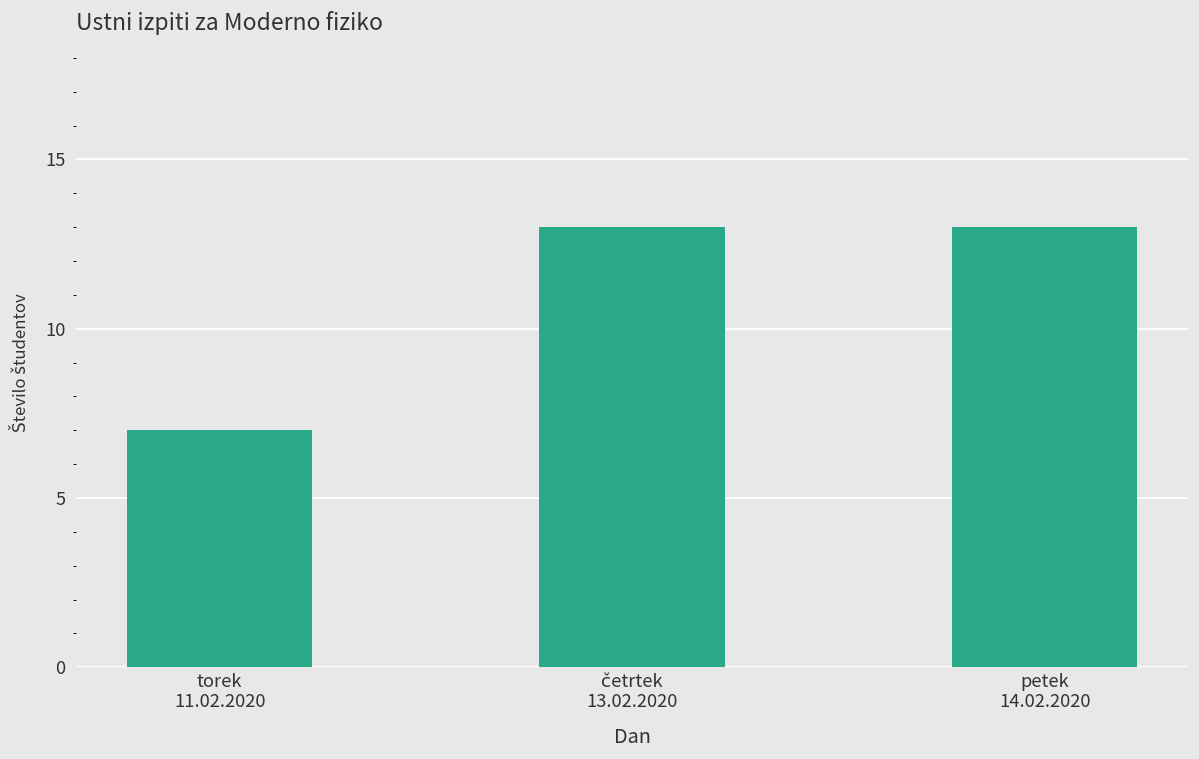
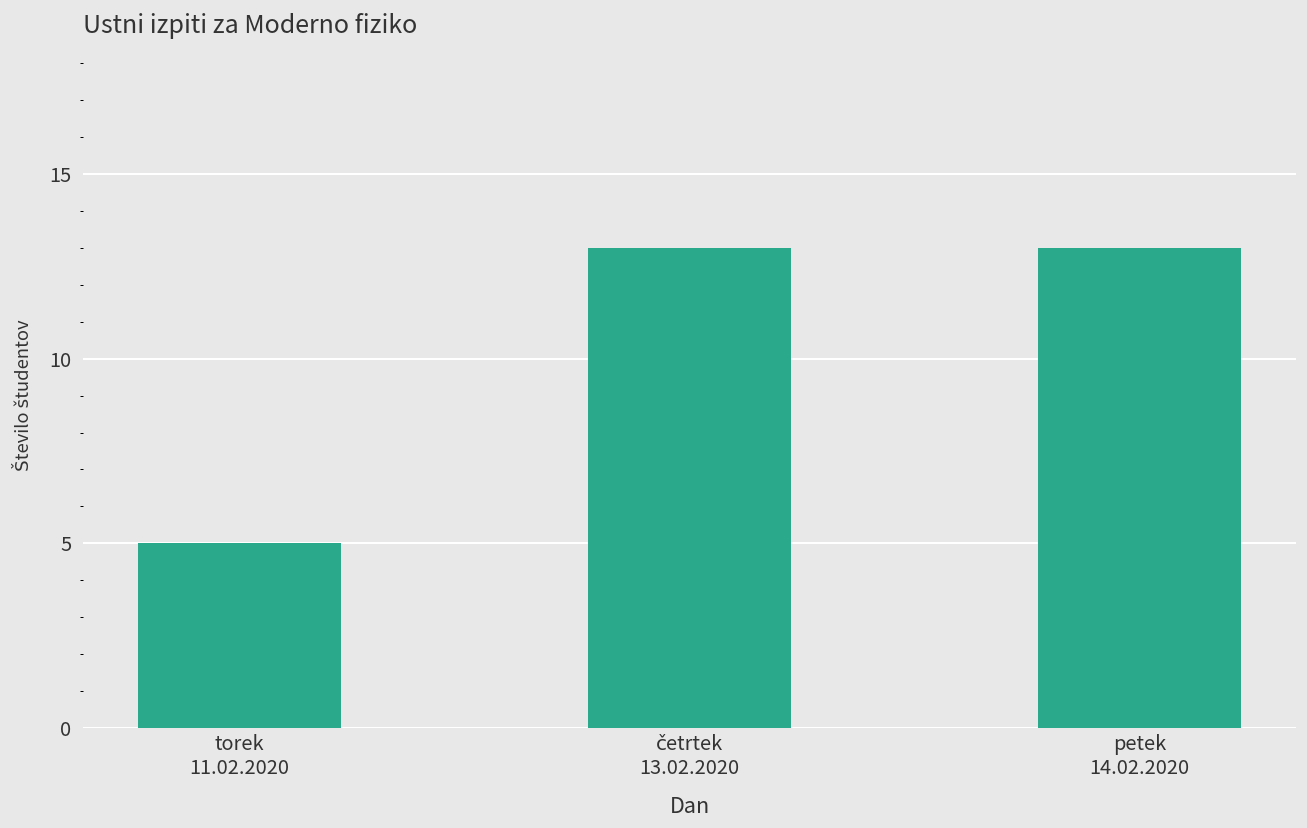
torek 11.02.2020: 7 -> 5
